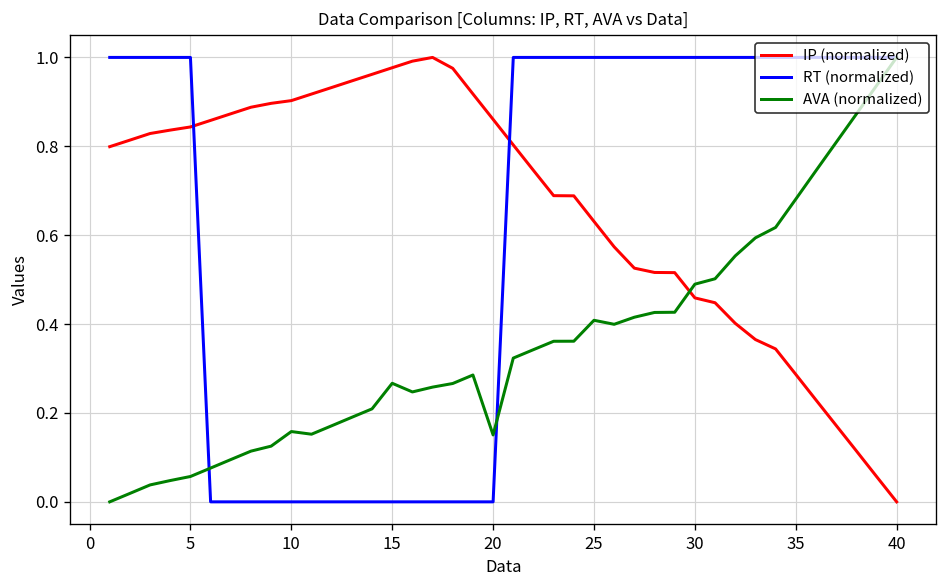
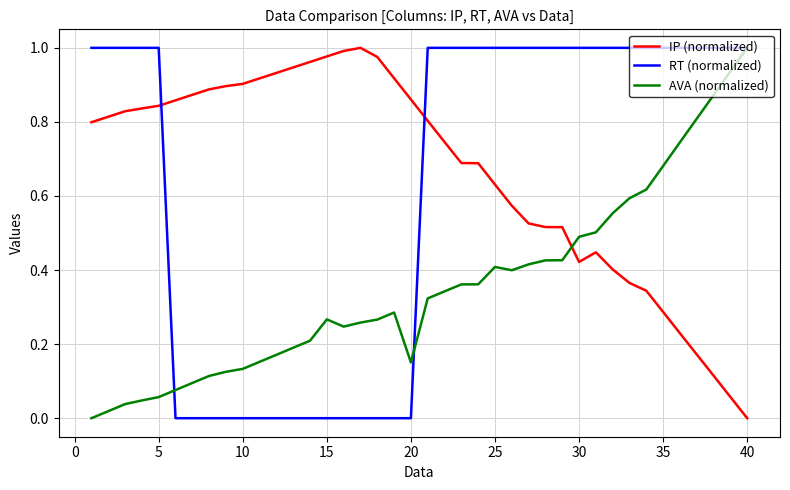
AVA (normalized), 10: 0.16 -> 0.13
IP (normalized), 30: 0.46 -> 0.42
